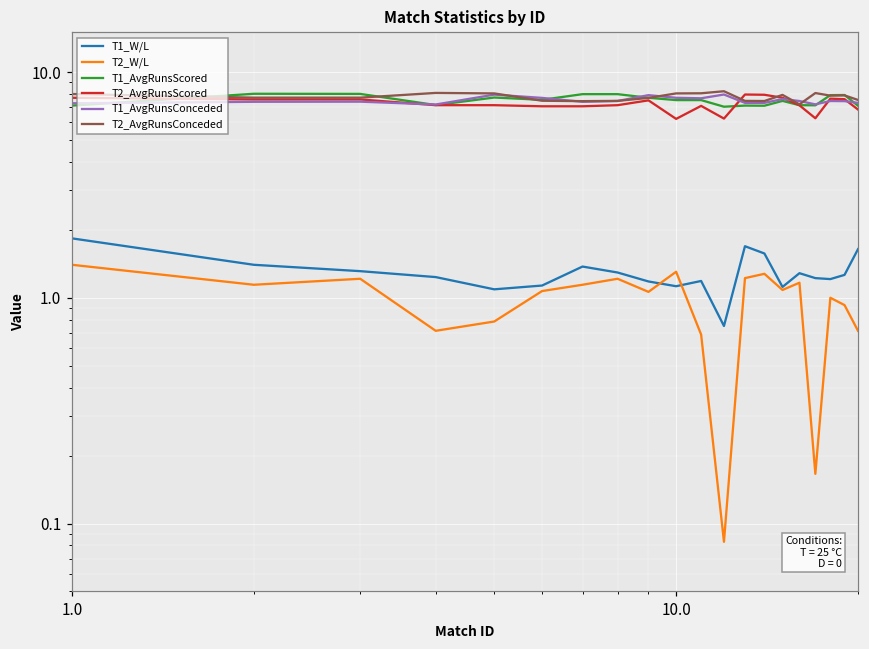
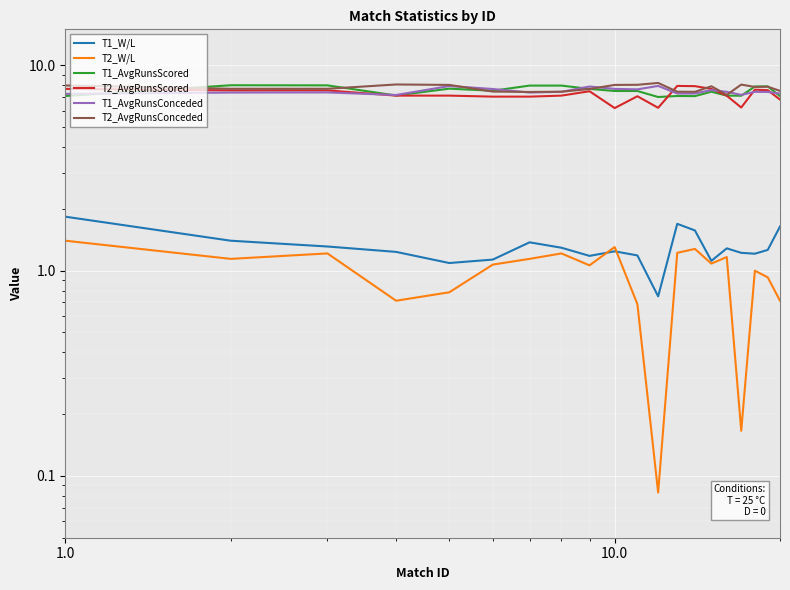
T1_W/L, 10.0: 1.1 -> 1.2
